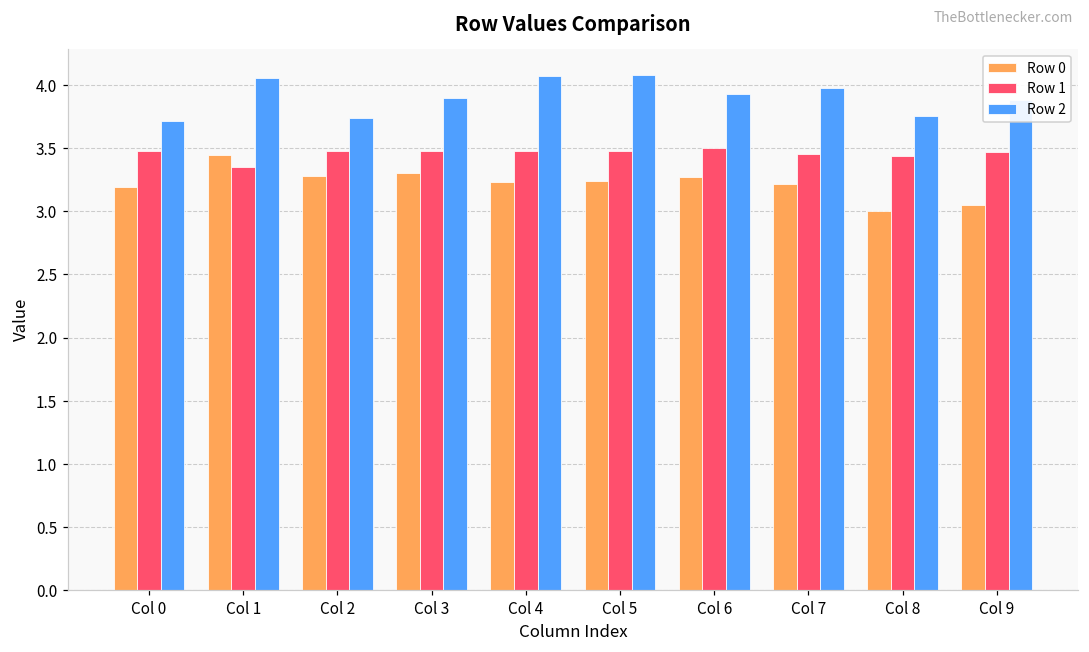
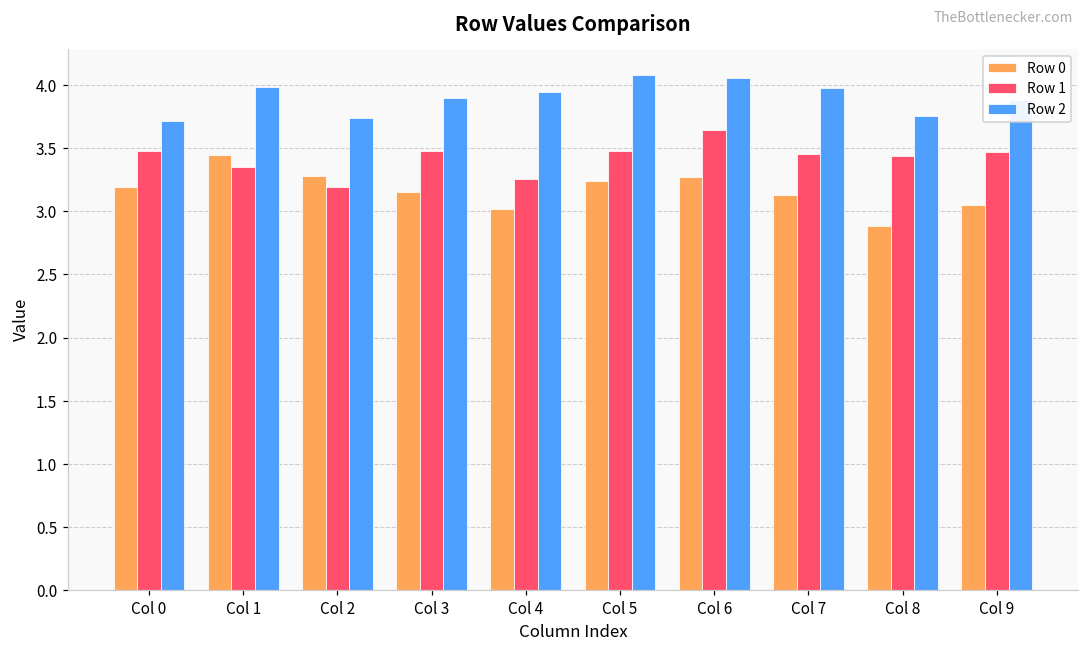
Row 2, Col 1: 4.05 -> 3.98
Row 1, Col 2: 3.48 -> 3.19
Row 0, Col 3: 3.30 -> 3.15
Row 0, Col 4: 3.23 -> 3.02
Row 1, Col 4: 3.48 -> 3.26
Row 2, Col 4: 4.08 -> 3.95
Row 1, Col 6: 3.50 -> 3.64
Row 2, Col 6: 3.93 -> 4.05
Row 0, Col 7: 3.22 -> 3.13
Row 0, Col 8: 3.00 -> 2.88
